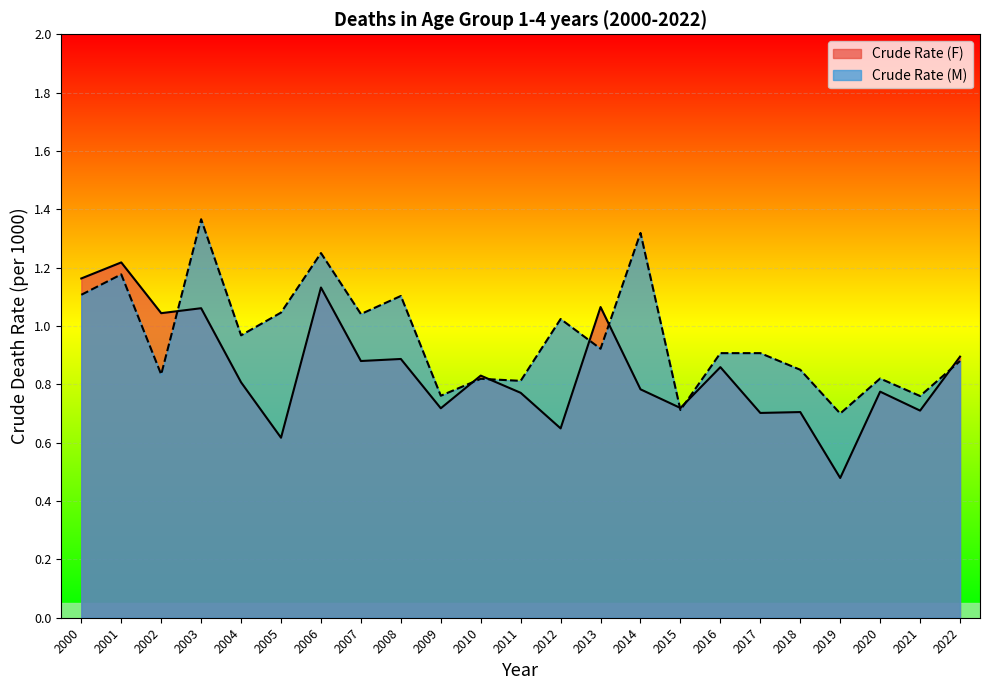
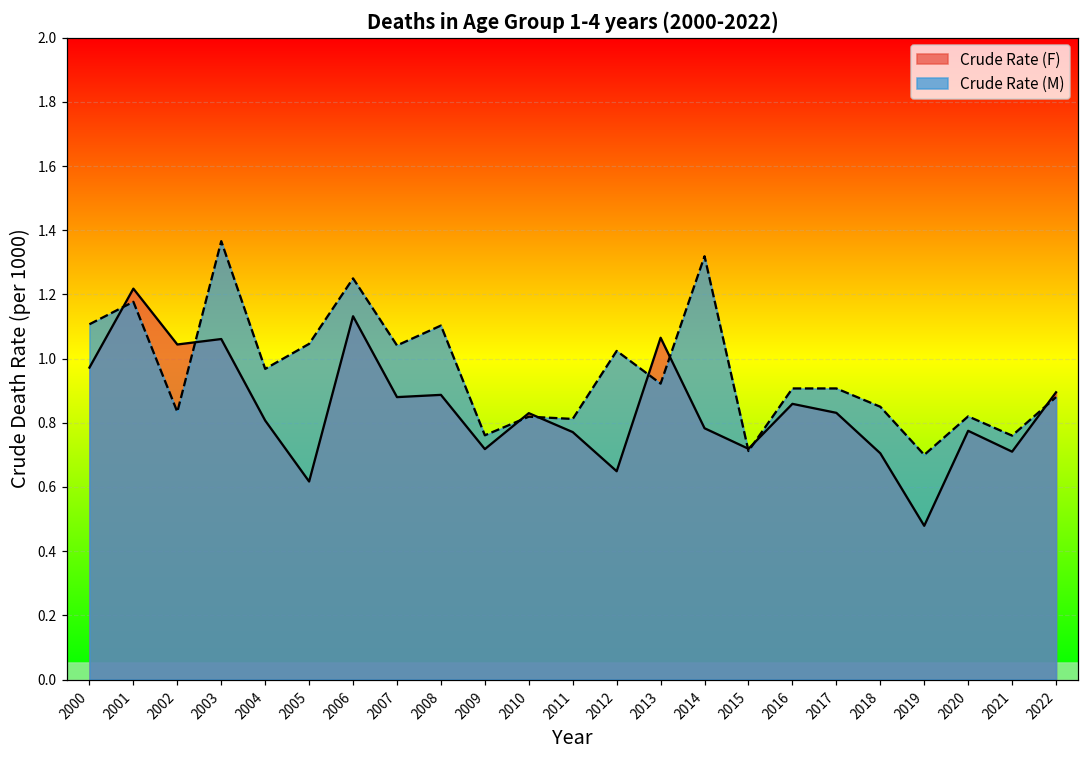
Crude Rate (F), 2000: 1.16 -> 0.97
Crude Rate (F), 2017: 0.70 -> 0.83
